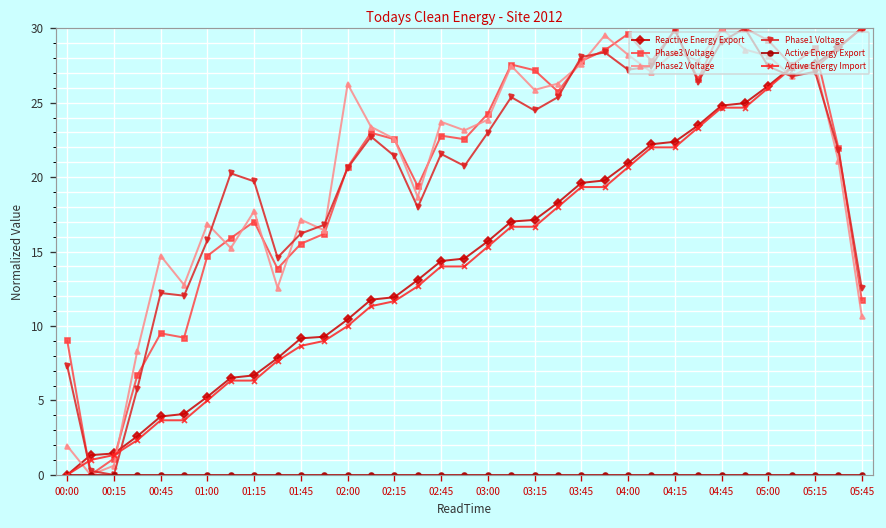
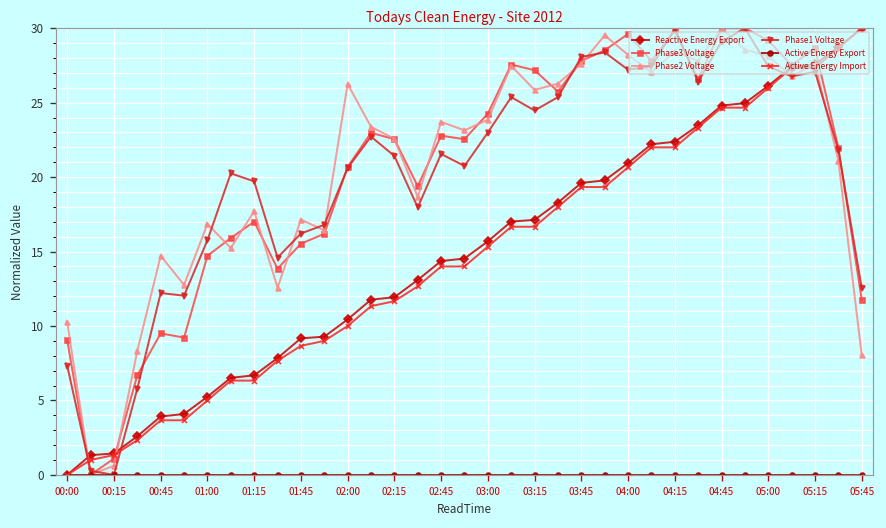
Phase2 Voltage, 00:00: 1.9 -> 10.2
Phase2 Voltage, 05:45: 10.7 -> 8.0
